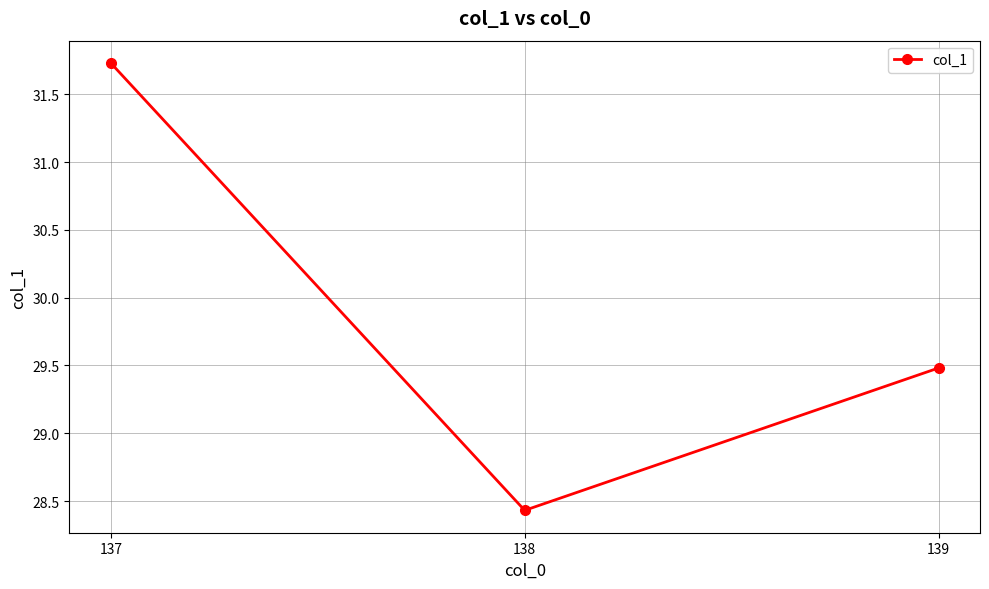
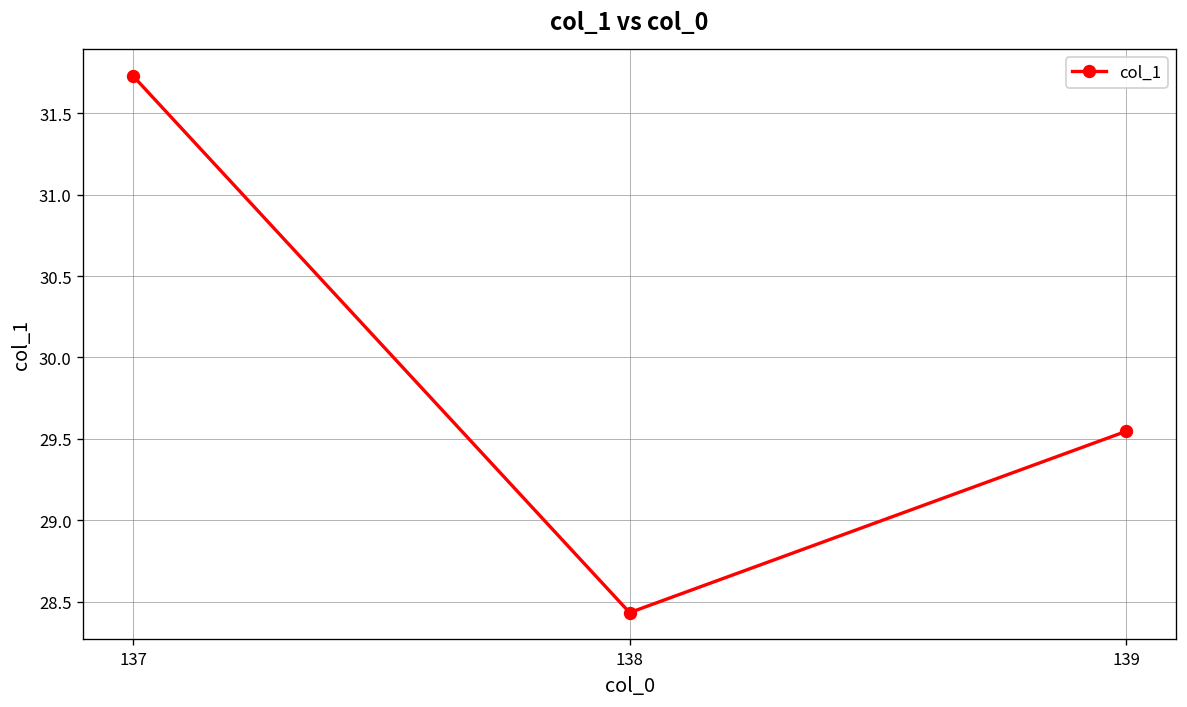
139: 29.48 -> 29.55
